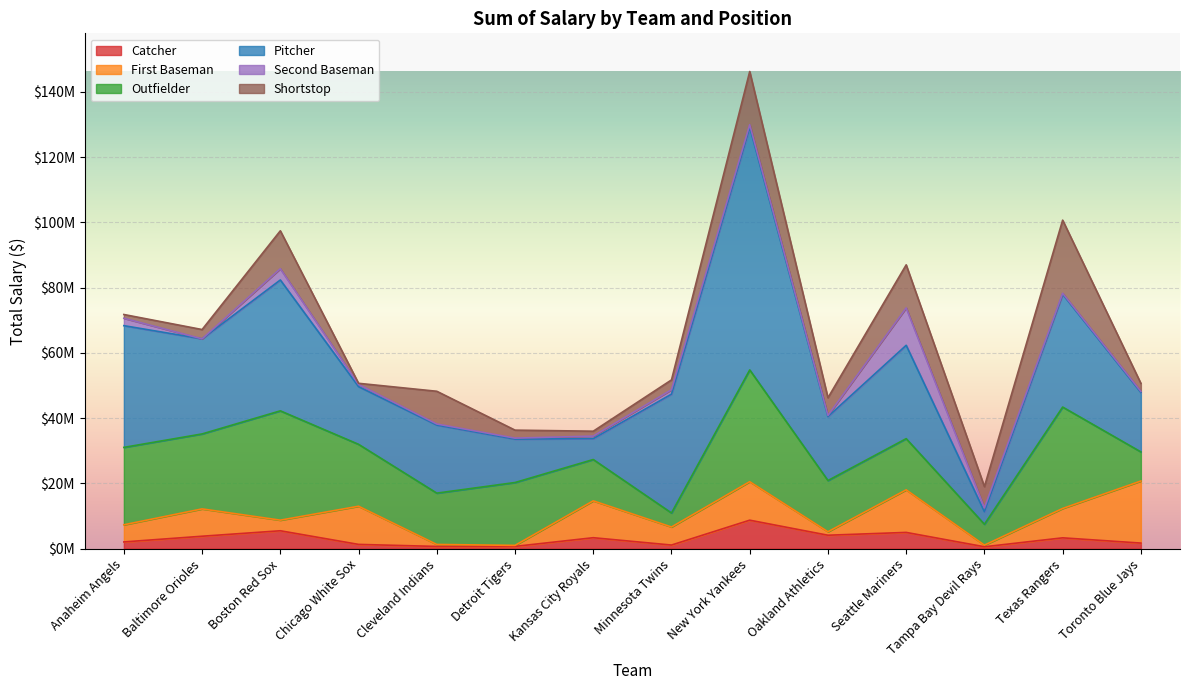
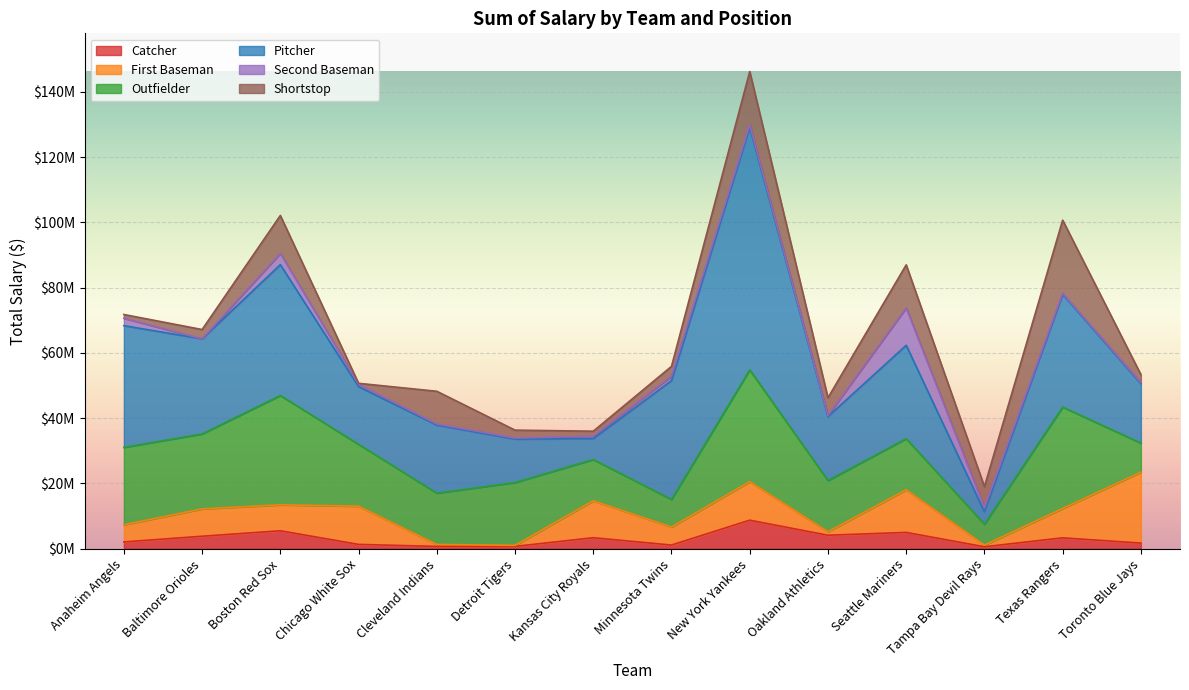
First Baseman, Boston Red Sox: $3000000 -> $8000000
Outfielder, Minnesota Twins: $4000000 -> $8000000
First Baseman, Toronto Blue Jays: $19000000 -> $22000000
